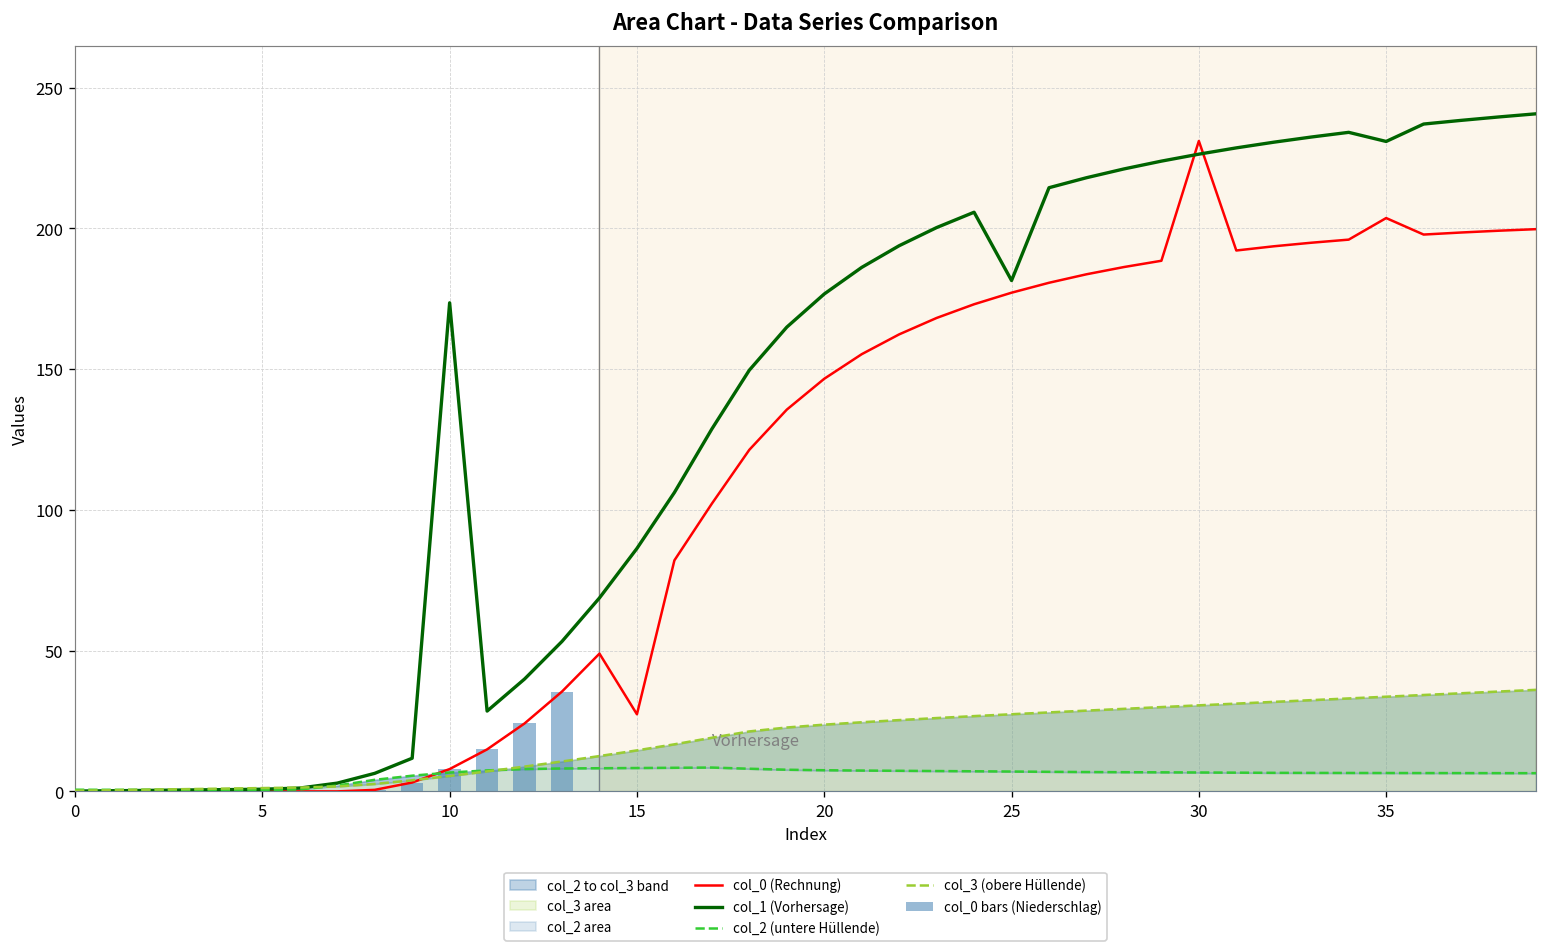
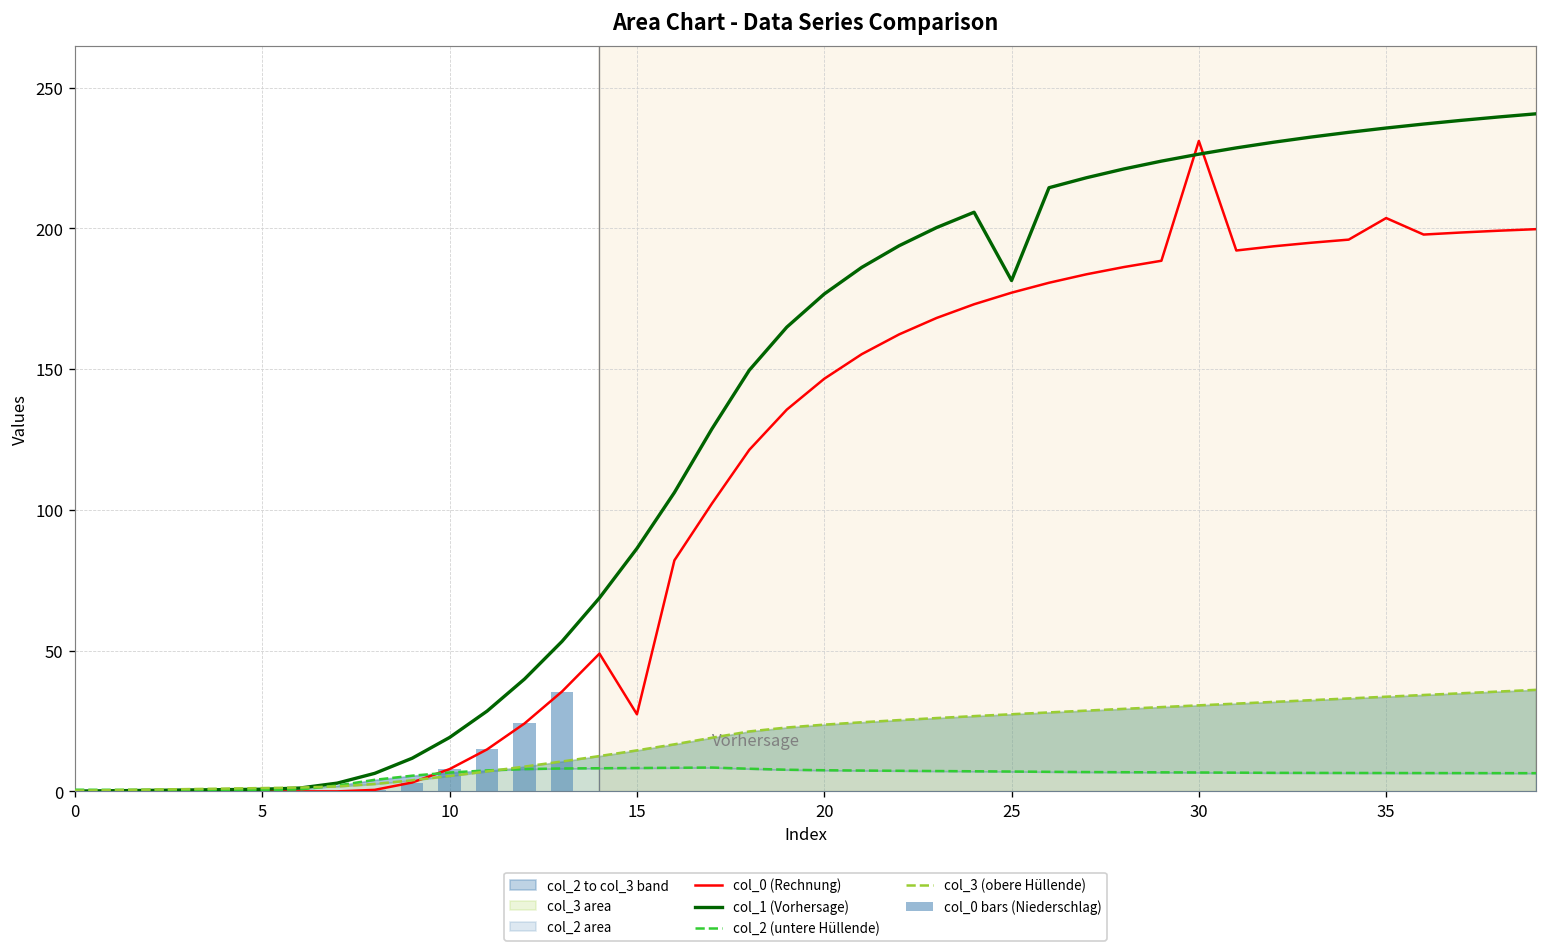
col_1 (Vorhersage), 10: 174 -> 19
col_1 (Vorhersage), 35: 231 -> 236
